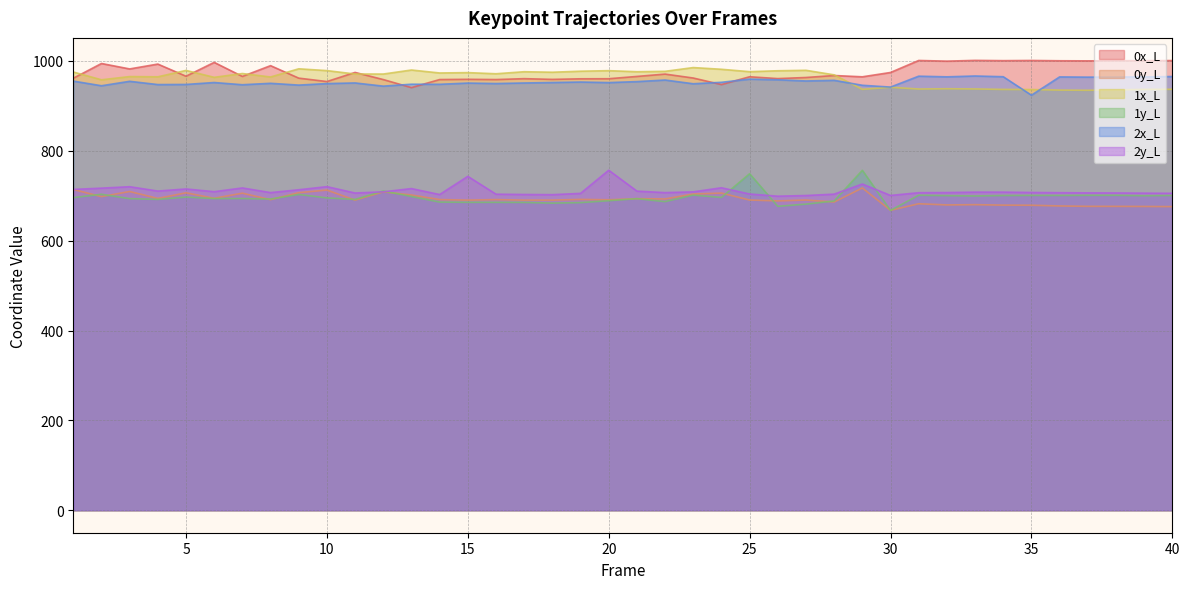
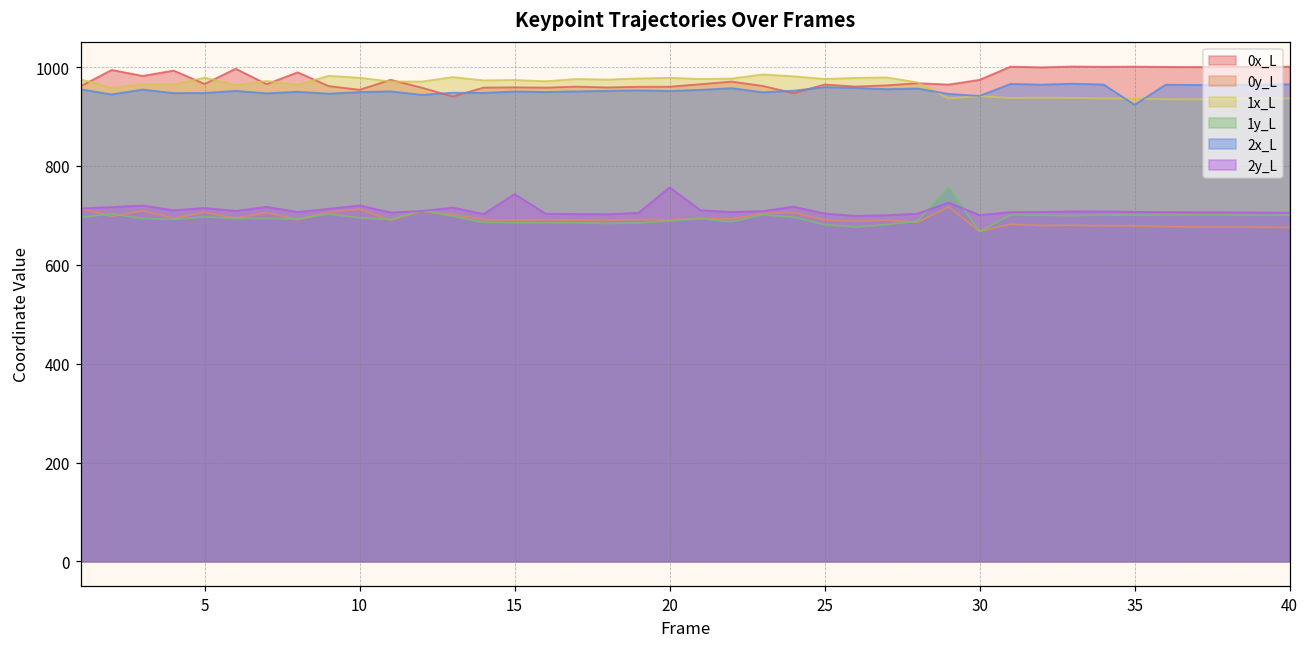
1y_L, 25: 750 -> 680
